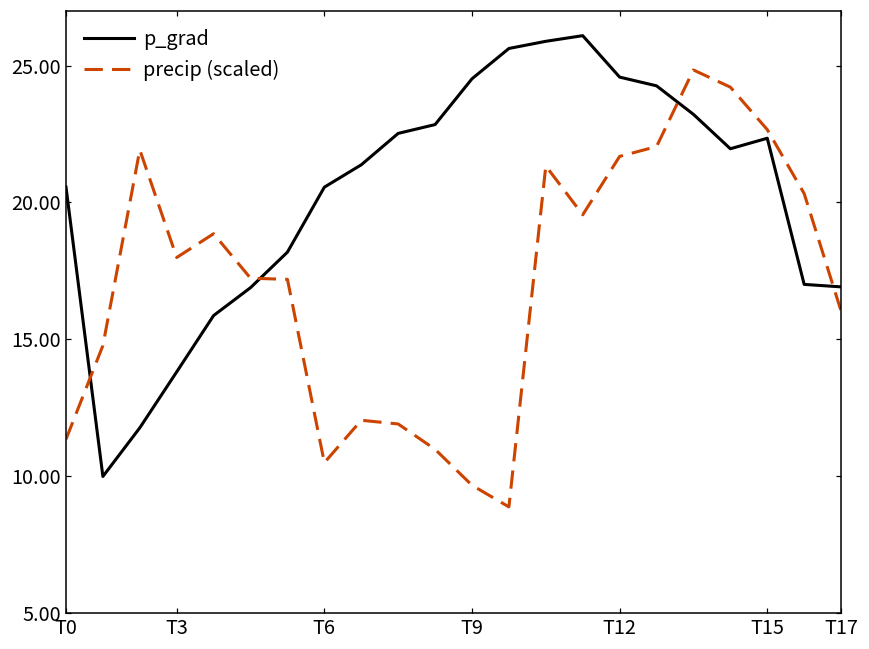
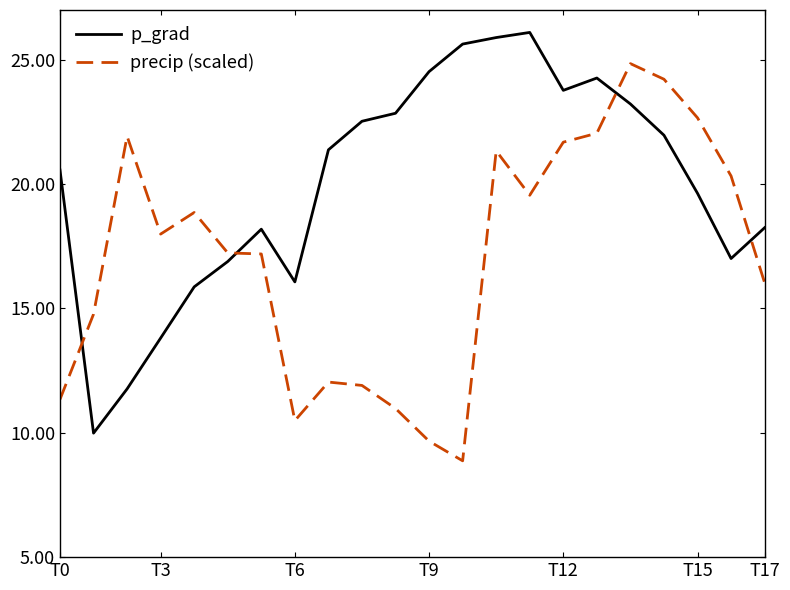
p_grad, T6: 20.6 -> 16.1
p_grad, T12: 24.6 -> 23.8
p_grad, T15: 22.3 -> 19.6
p_grad, T17: 16.9 -> 18.2
